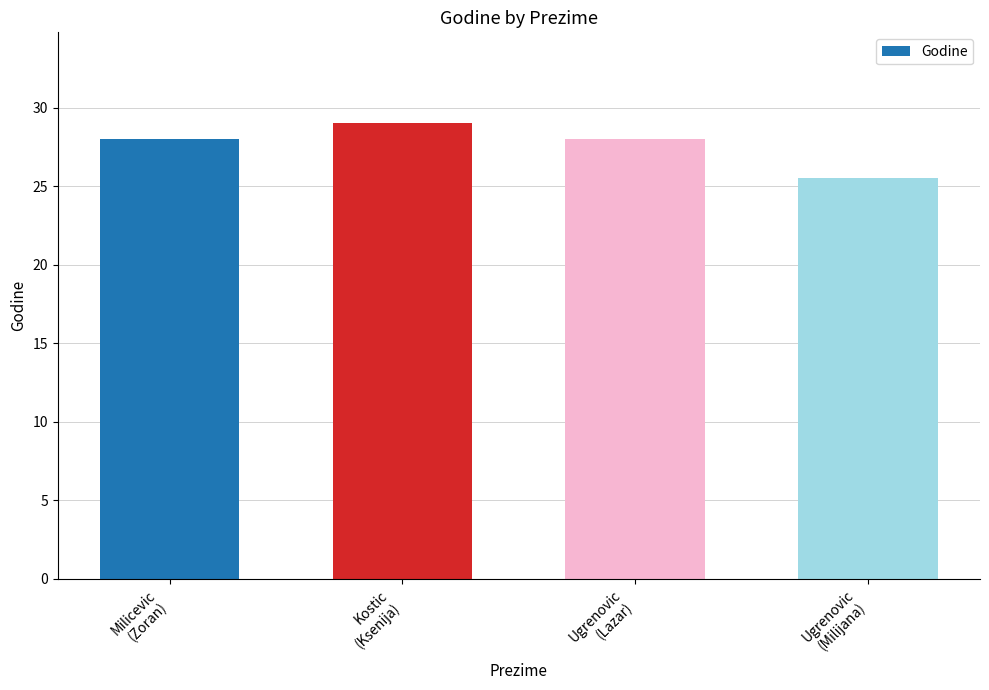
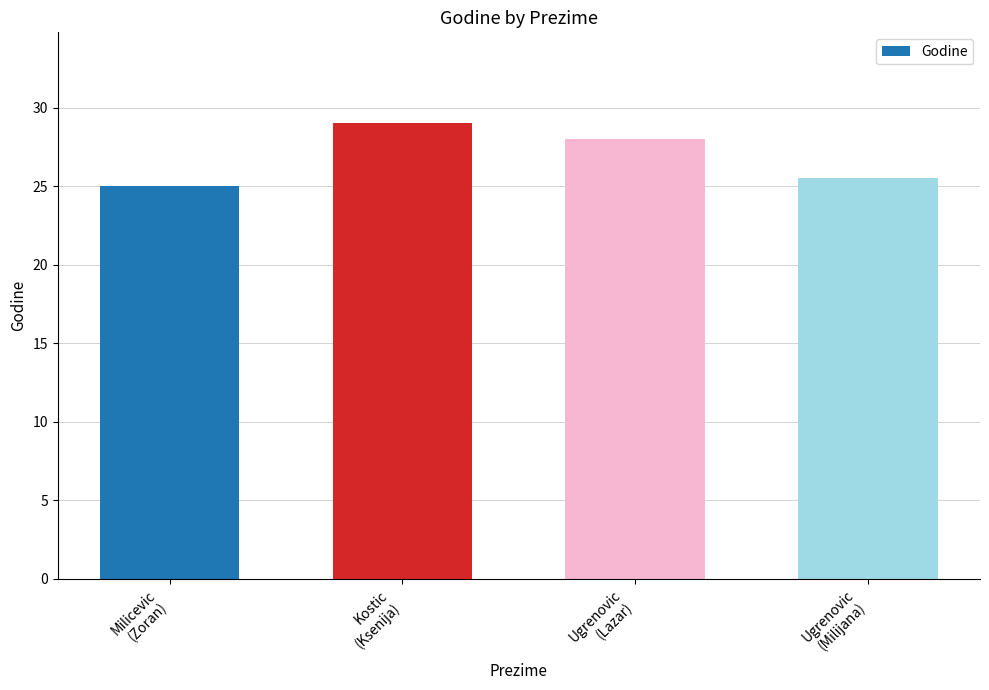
Milicevic (Zoran): 28 -> 25
